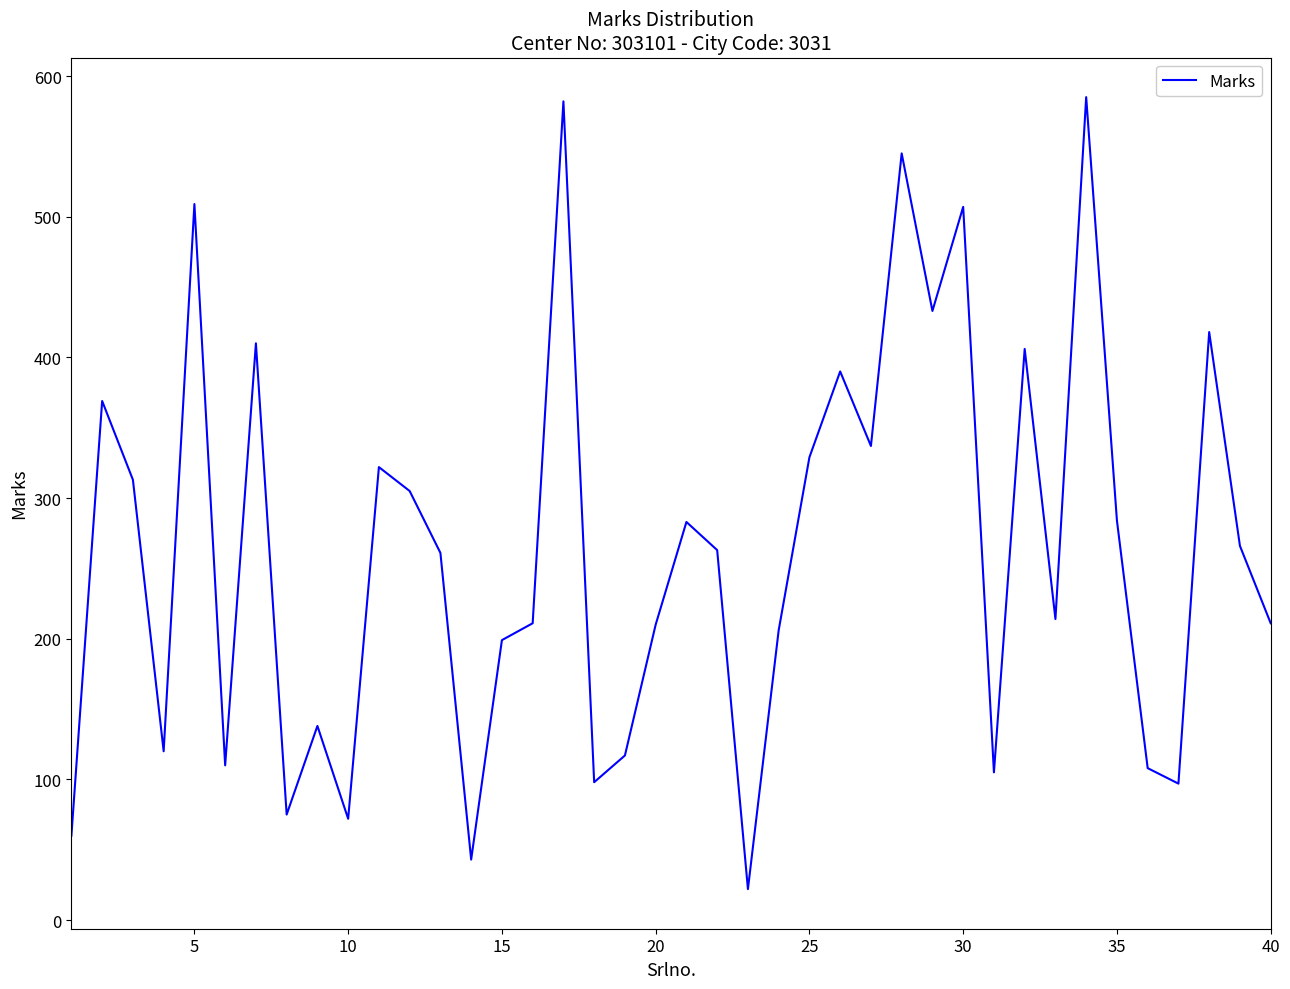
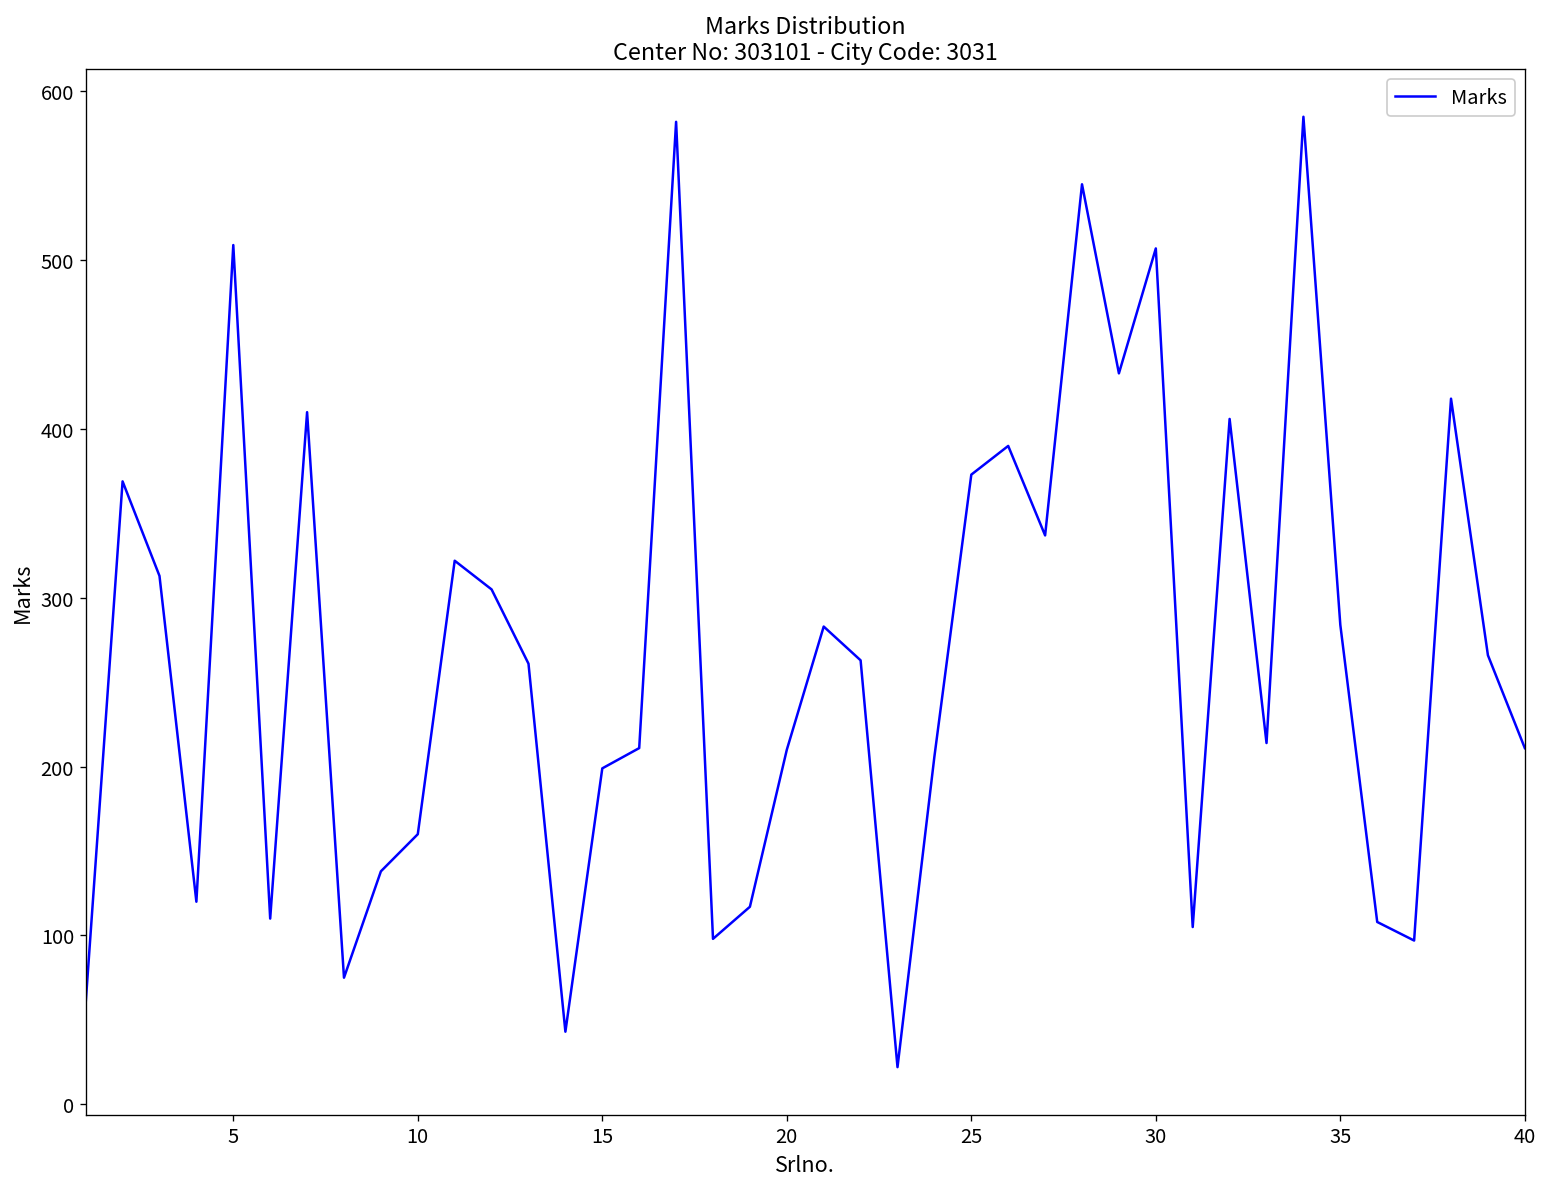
10: 72 -> 160
25: 329 -> 373
